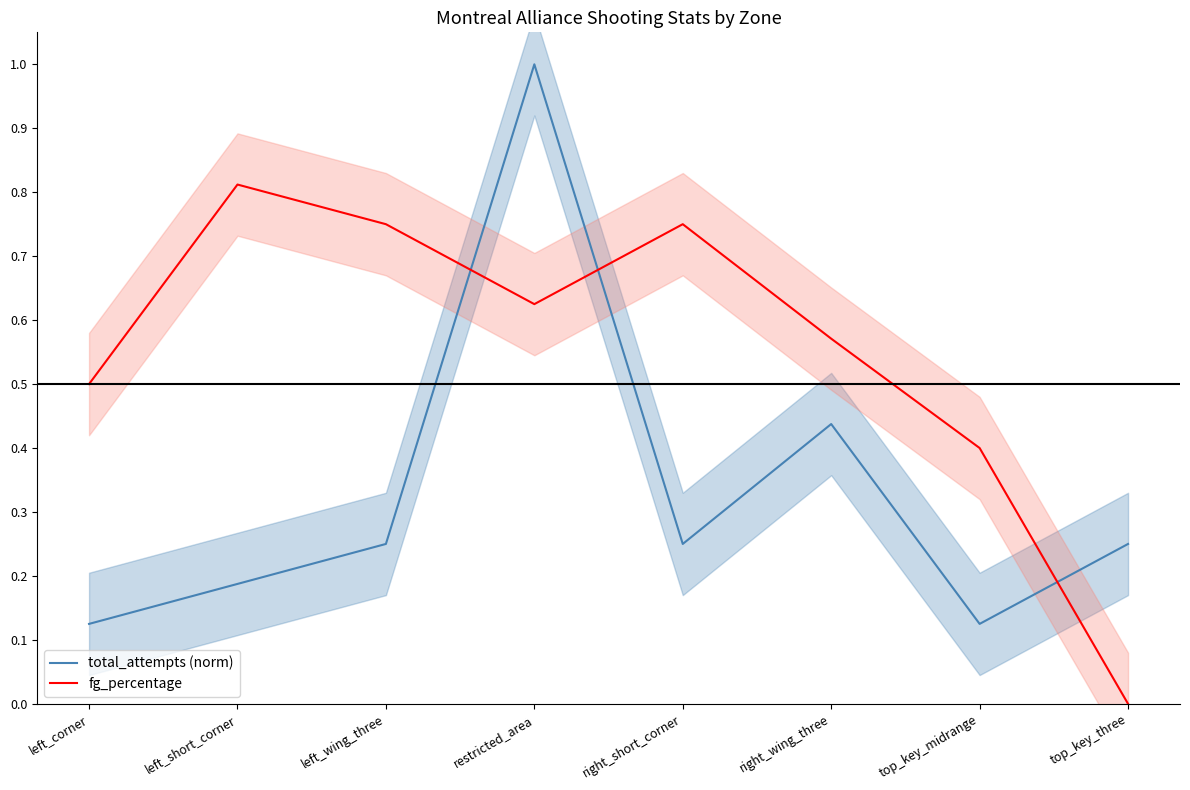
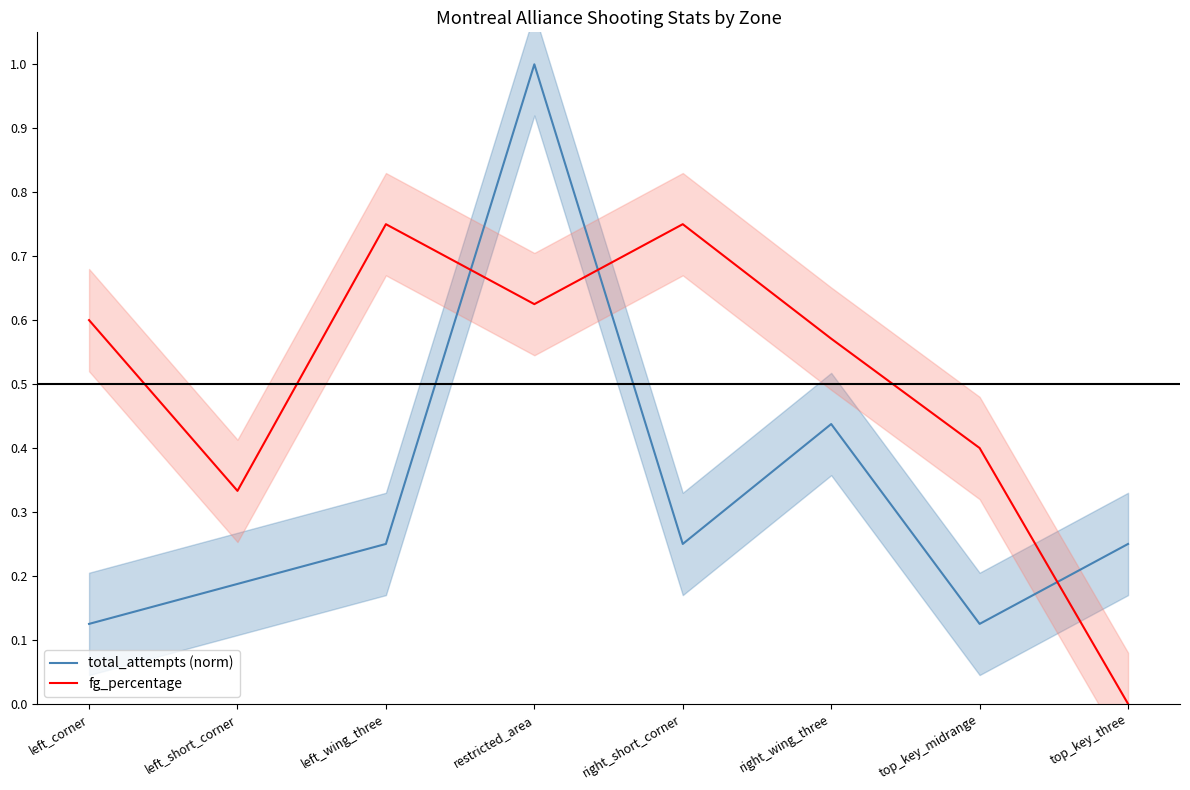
fg_percentage, left_corner: 0.5 -> 0.6
fg_percentage, left_short_corner: 0.81 -> 0.33
